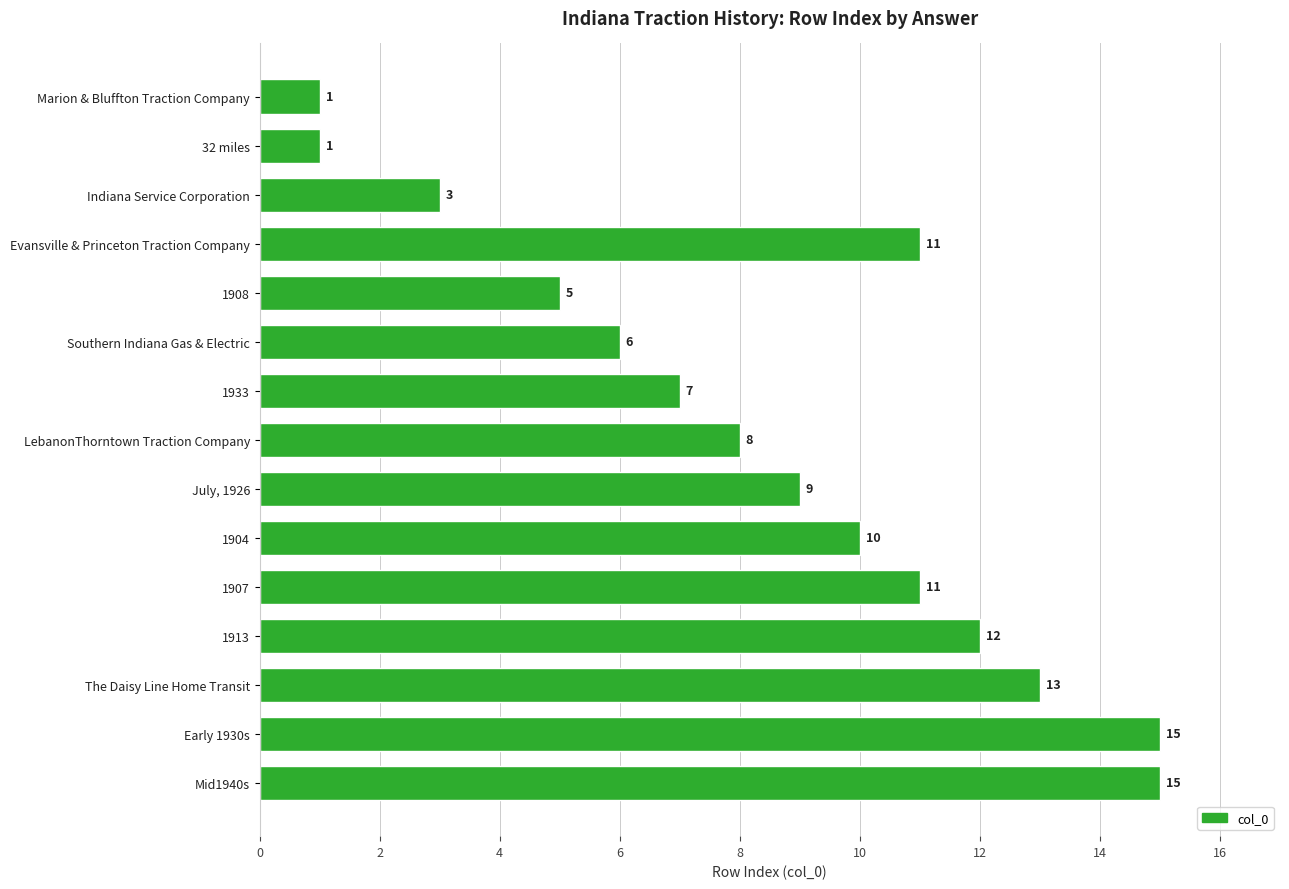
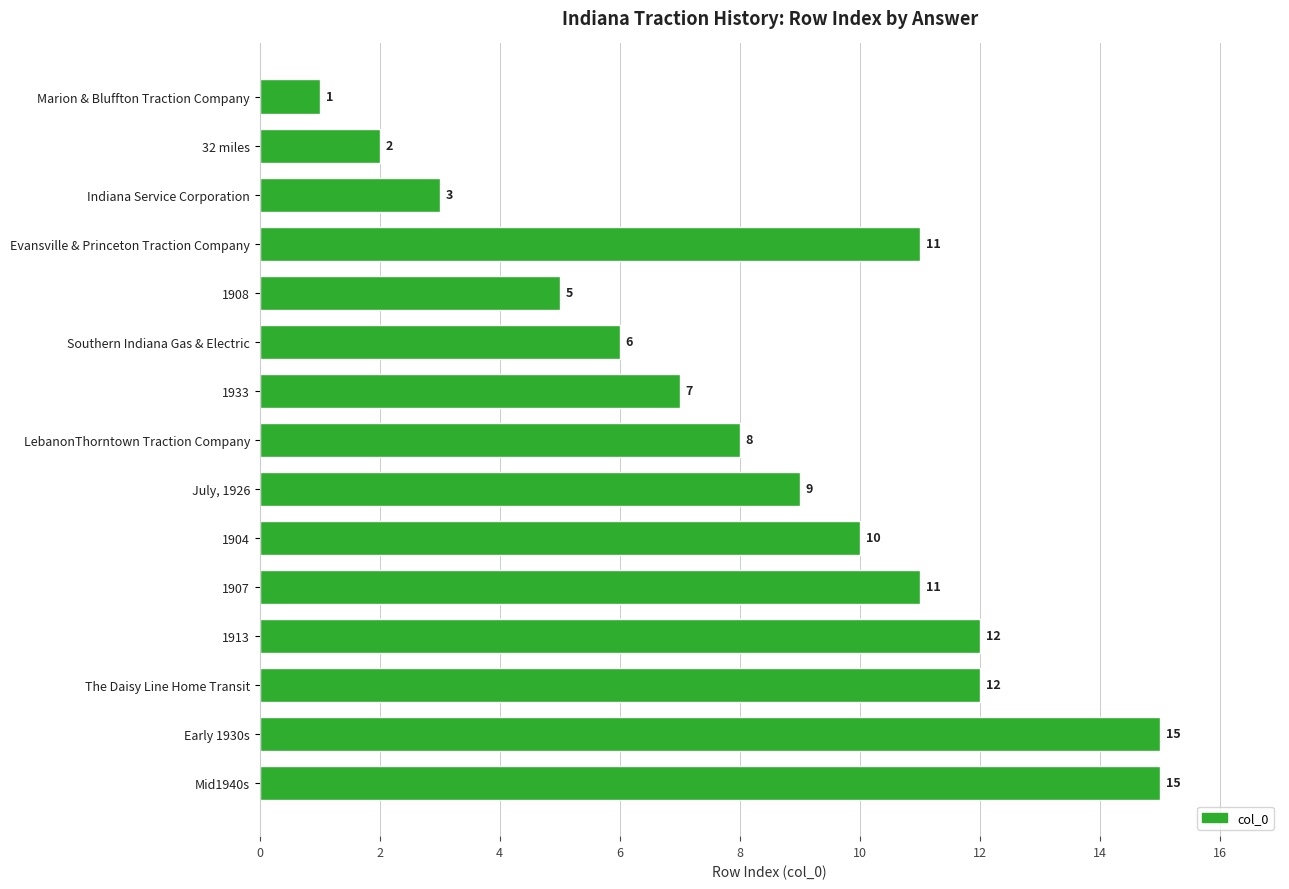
32 miles: 1 -> 2
The Daisy Line Home Transit: 13 -> 12
